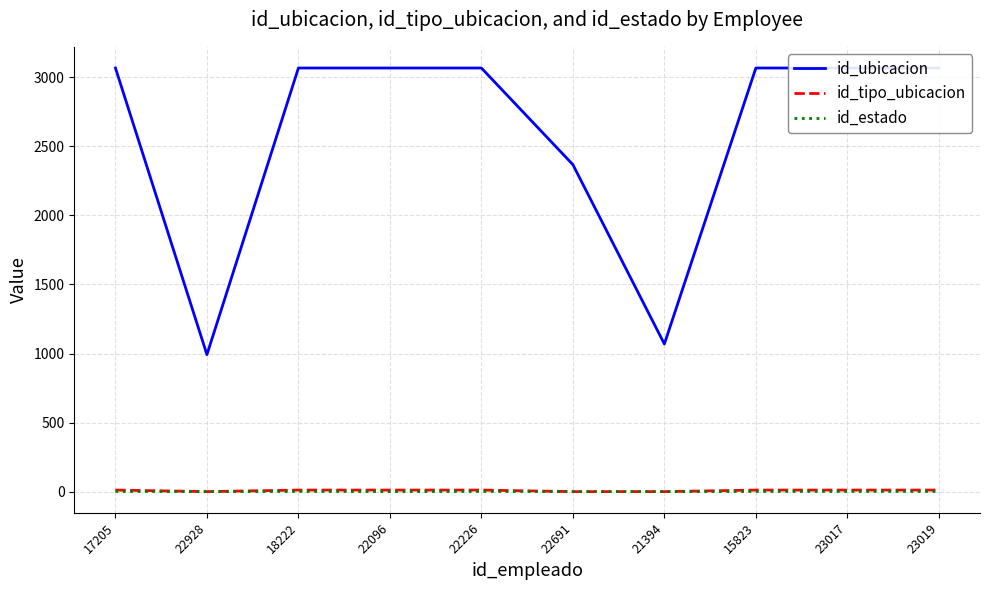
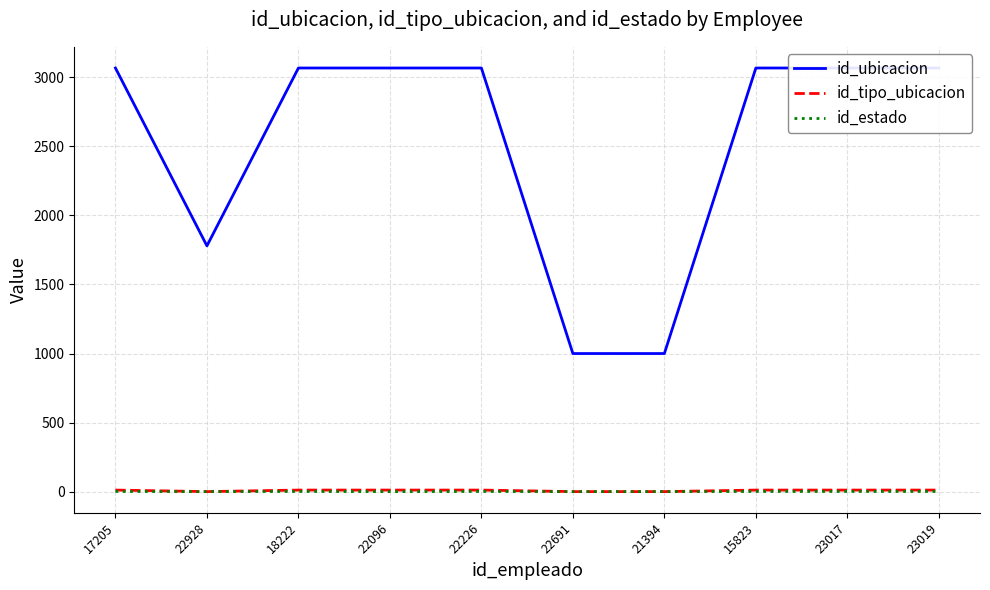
id_ubicacion, 22928: 990 -> 1780
id_ubicacion, 22691: 2370 -> 1000
id_ubicacion, 21394: 1070 -> 1000
